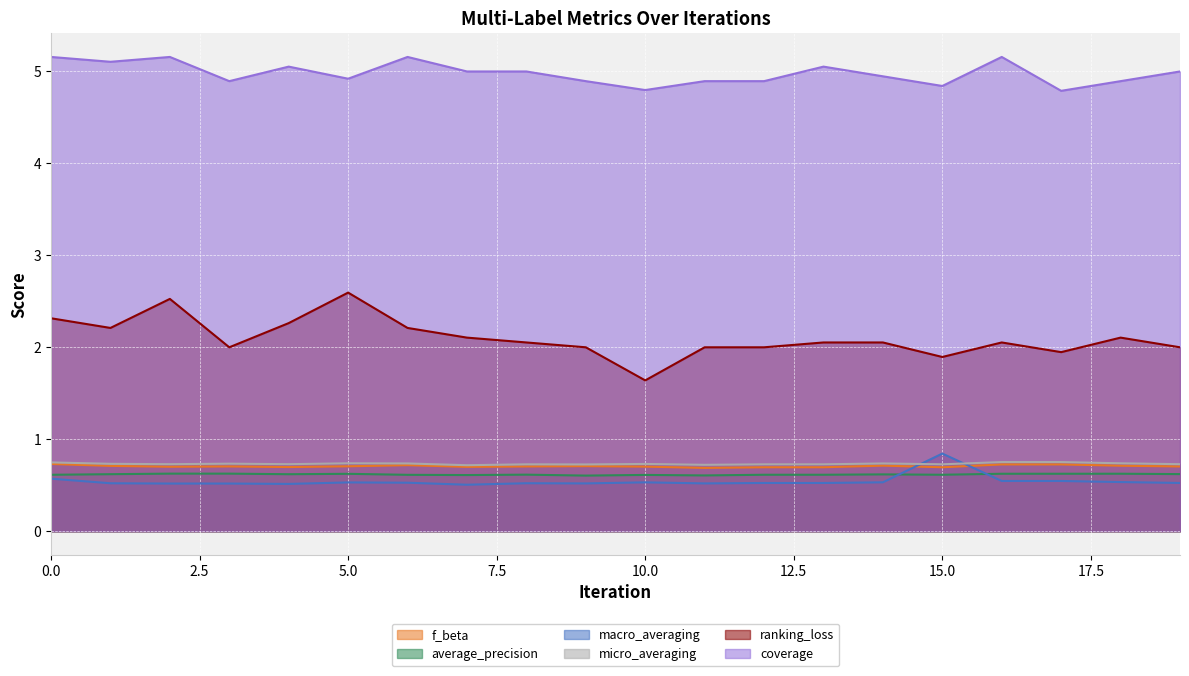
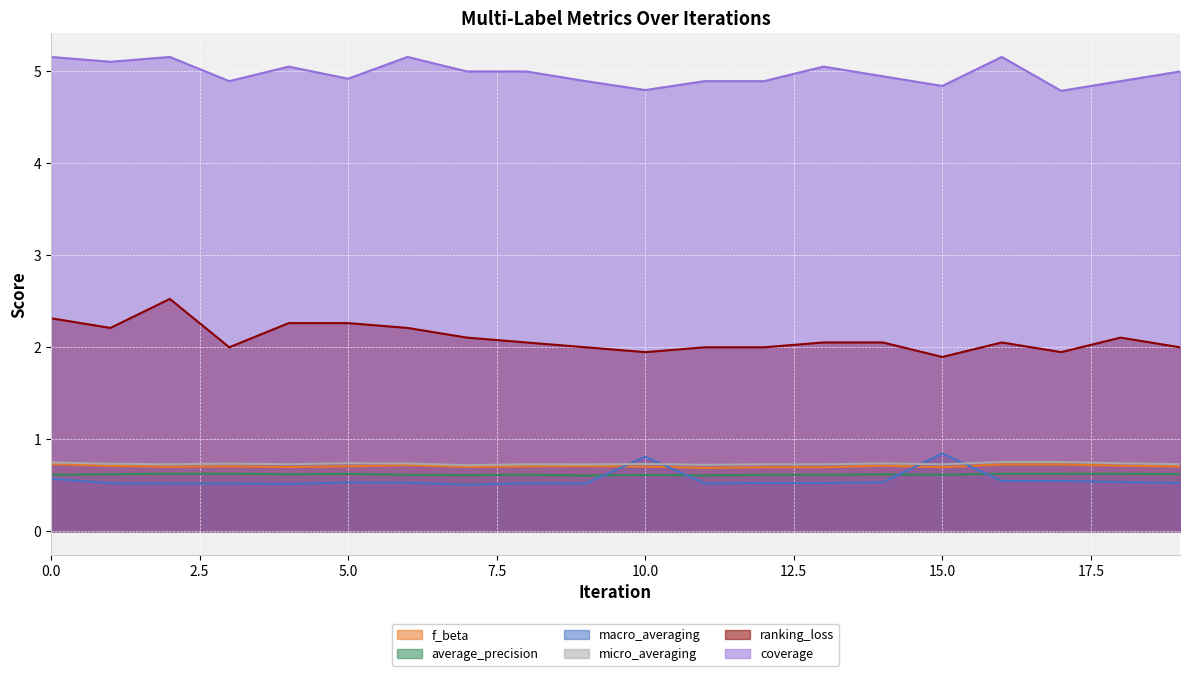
ranking_loss, 5.0: 2.6 -> 2.3
macro_averaging, 10.0: 0.5 -> 0.8
ranking_loss, 10.0: 1.6 -> 1.9
